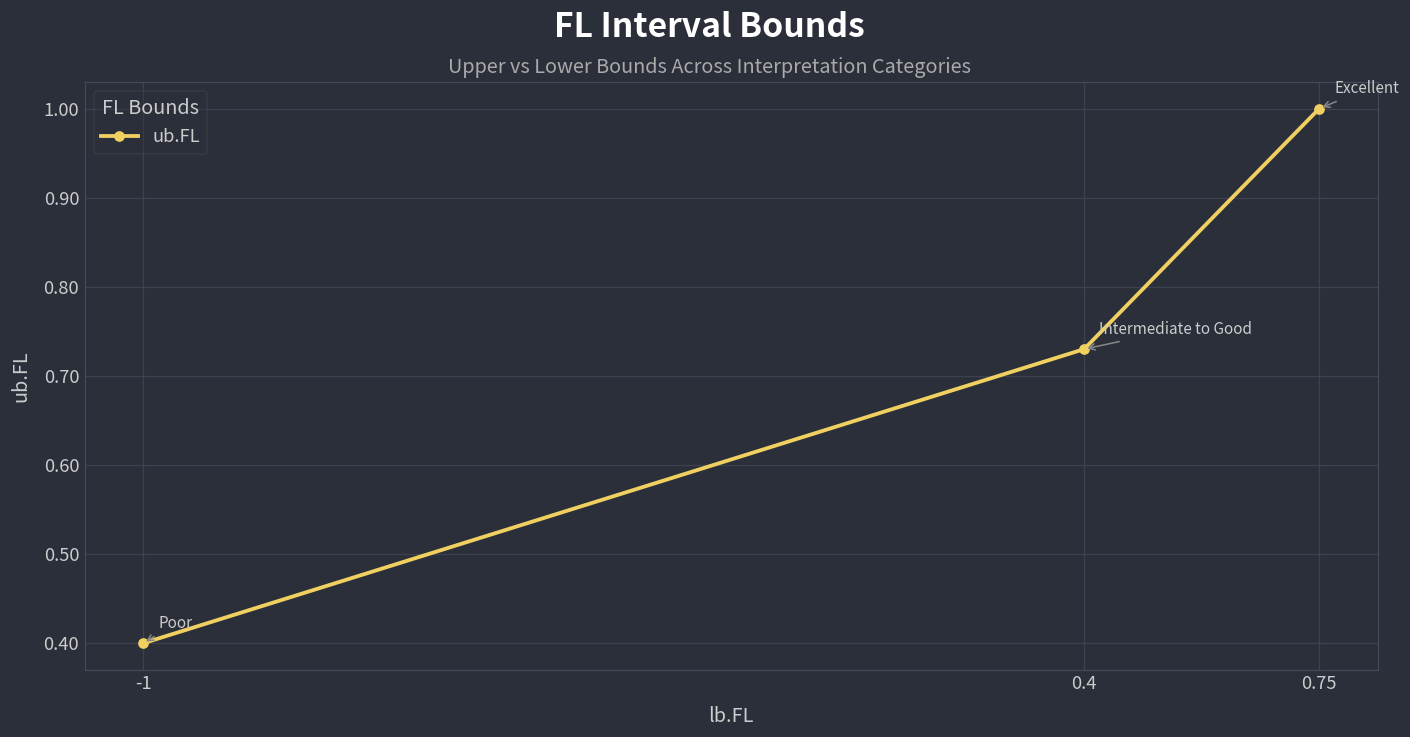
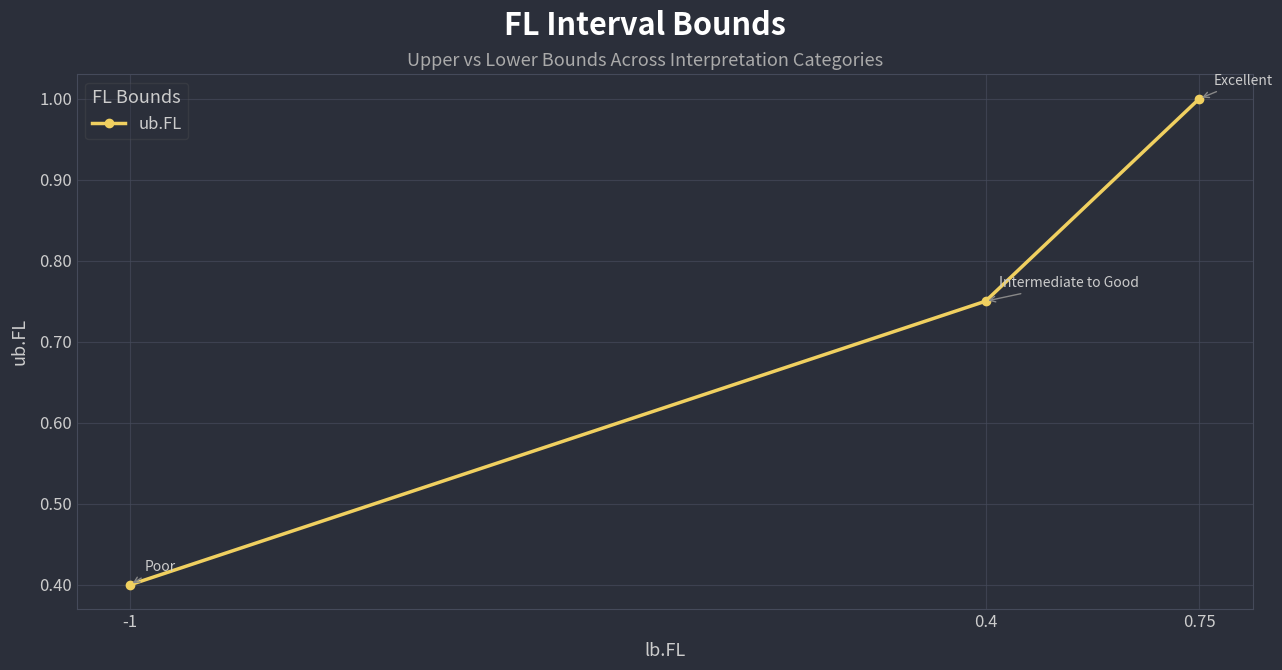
0.4: 0.73 -> 0.75
